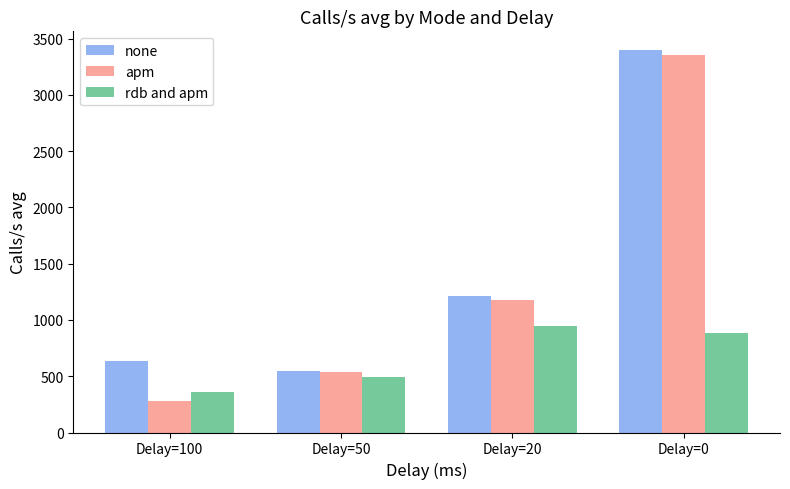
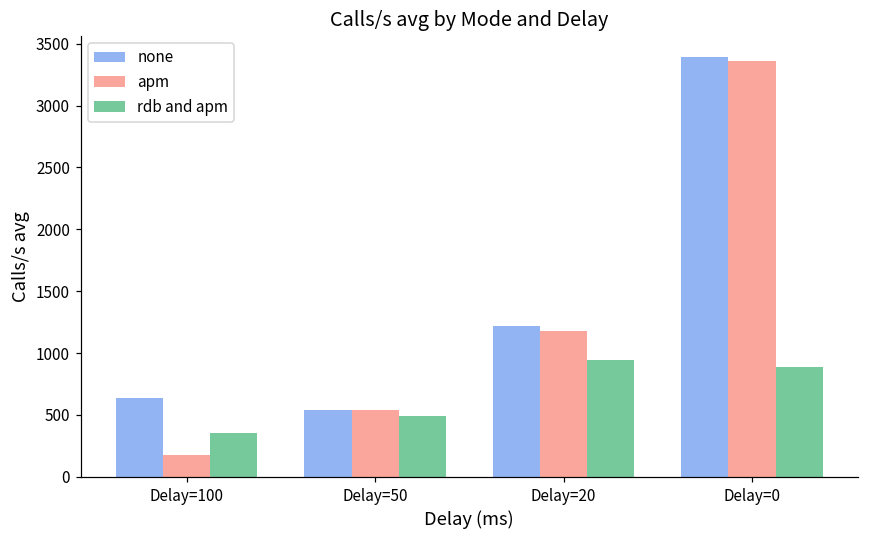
apm, Delay=100: 280 -> 180
